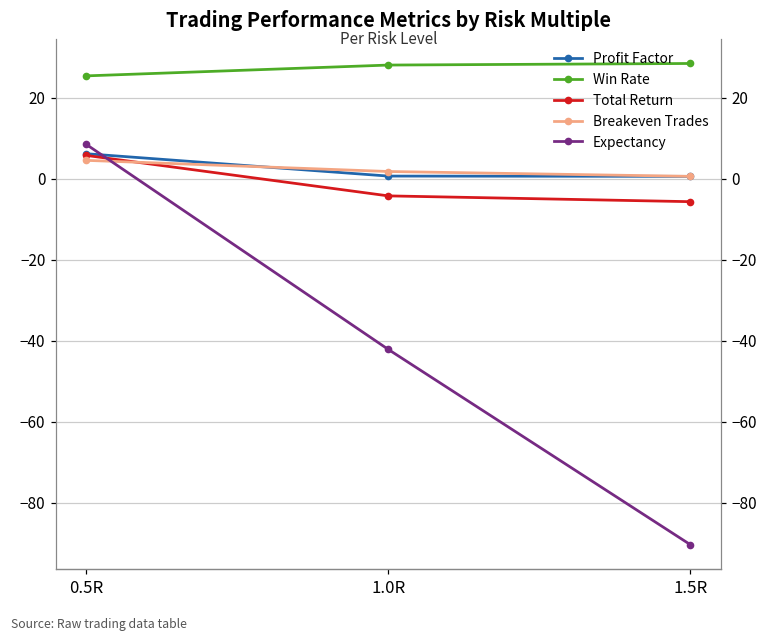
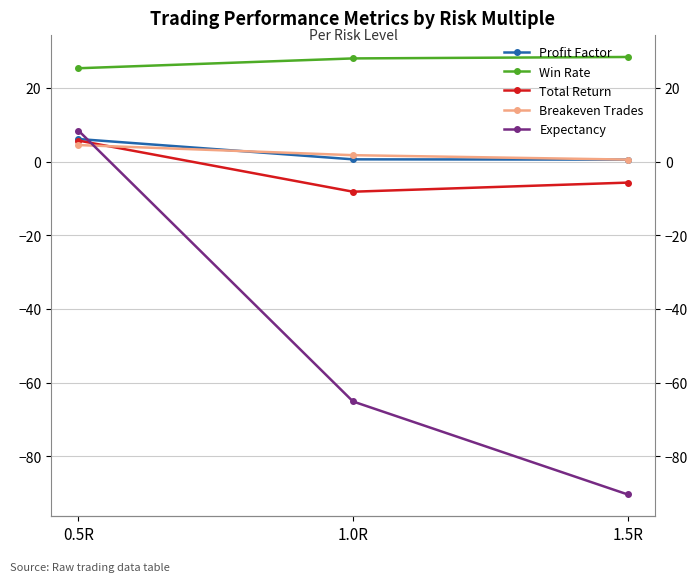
Total Return, 1.0R: -4 -> -8
Expectancy, 1.0R: -42 -> -65
